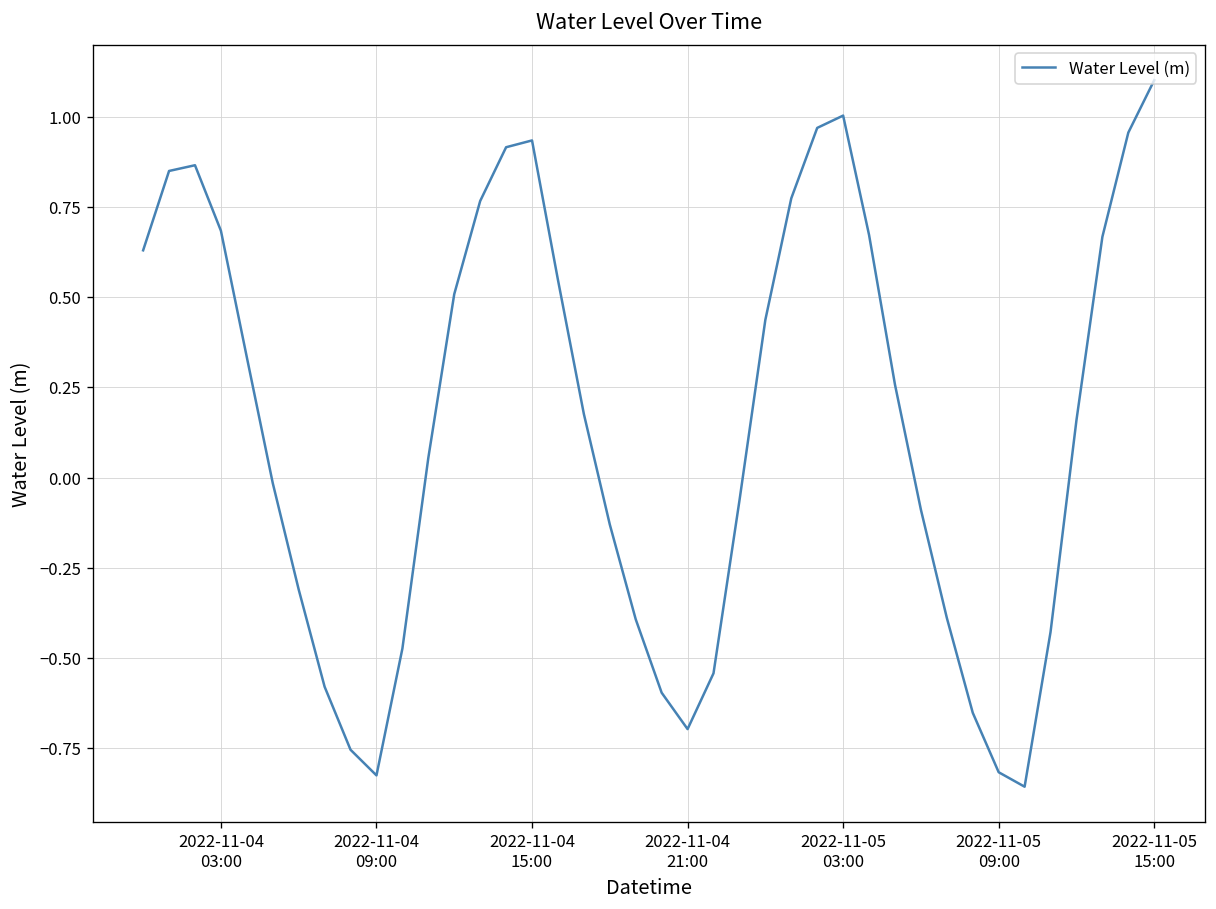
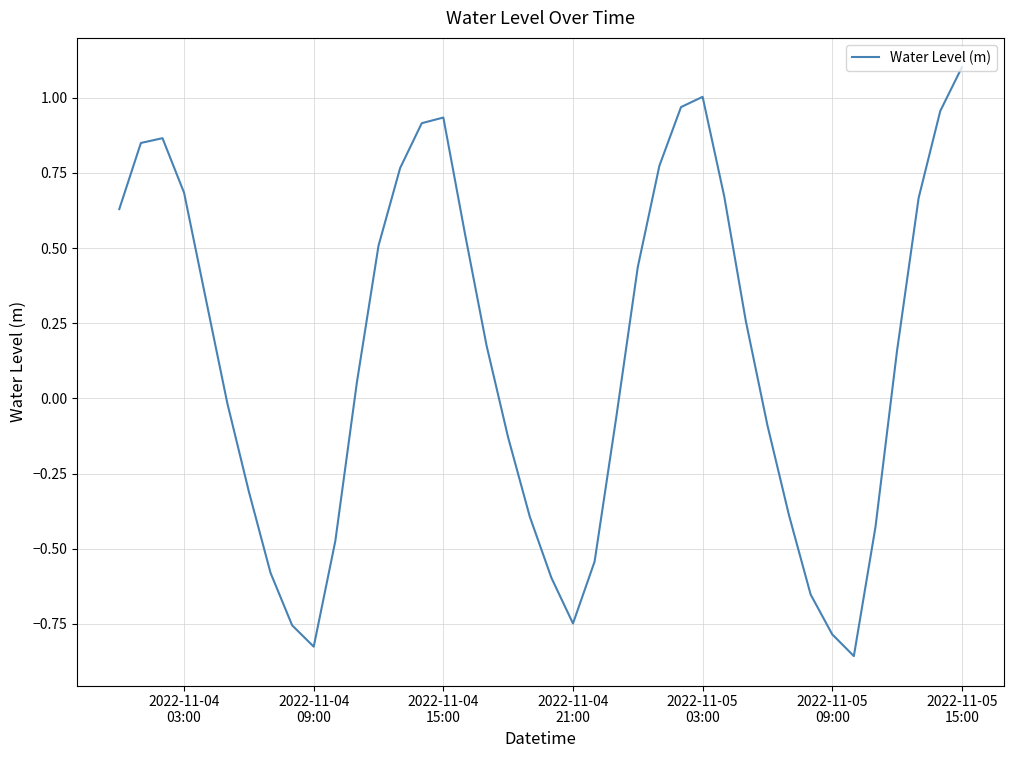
2022-11-04 21:00: -0.70 -> -0.75
2022-11-05 09:00: -0.82 -> -0.78
